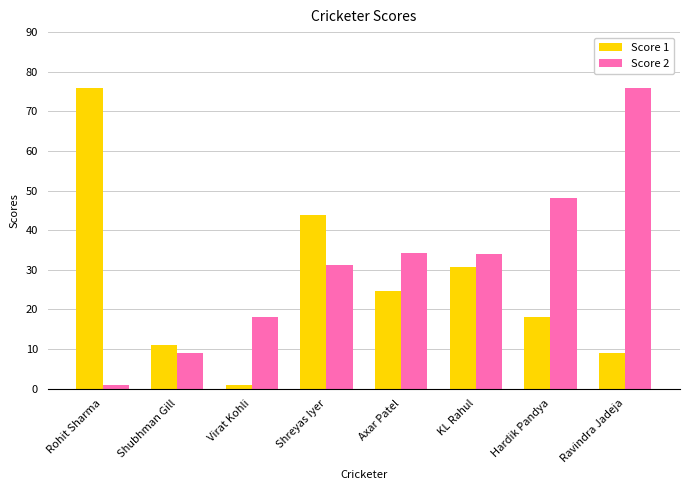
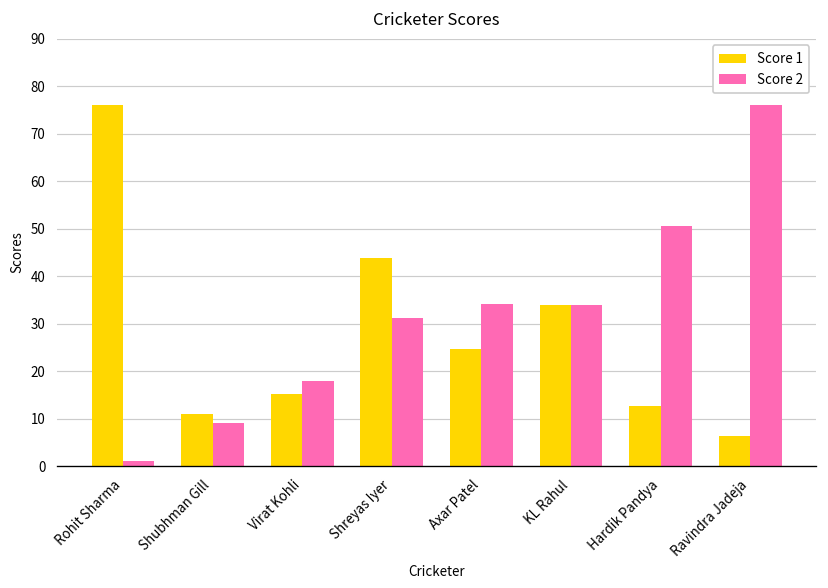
Score 1, Virat Kohli: 1 -> 15
Score 1, KL Rahul: 31 -> 34
Score 1, Hardik Pandya: 18 -> 13
Score 2, Hardik Pandya: 48 -> 51
Score 1, Ravindra Jadeja: 9 -> 6
